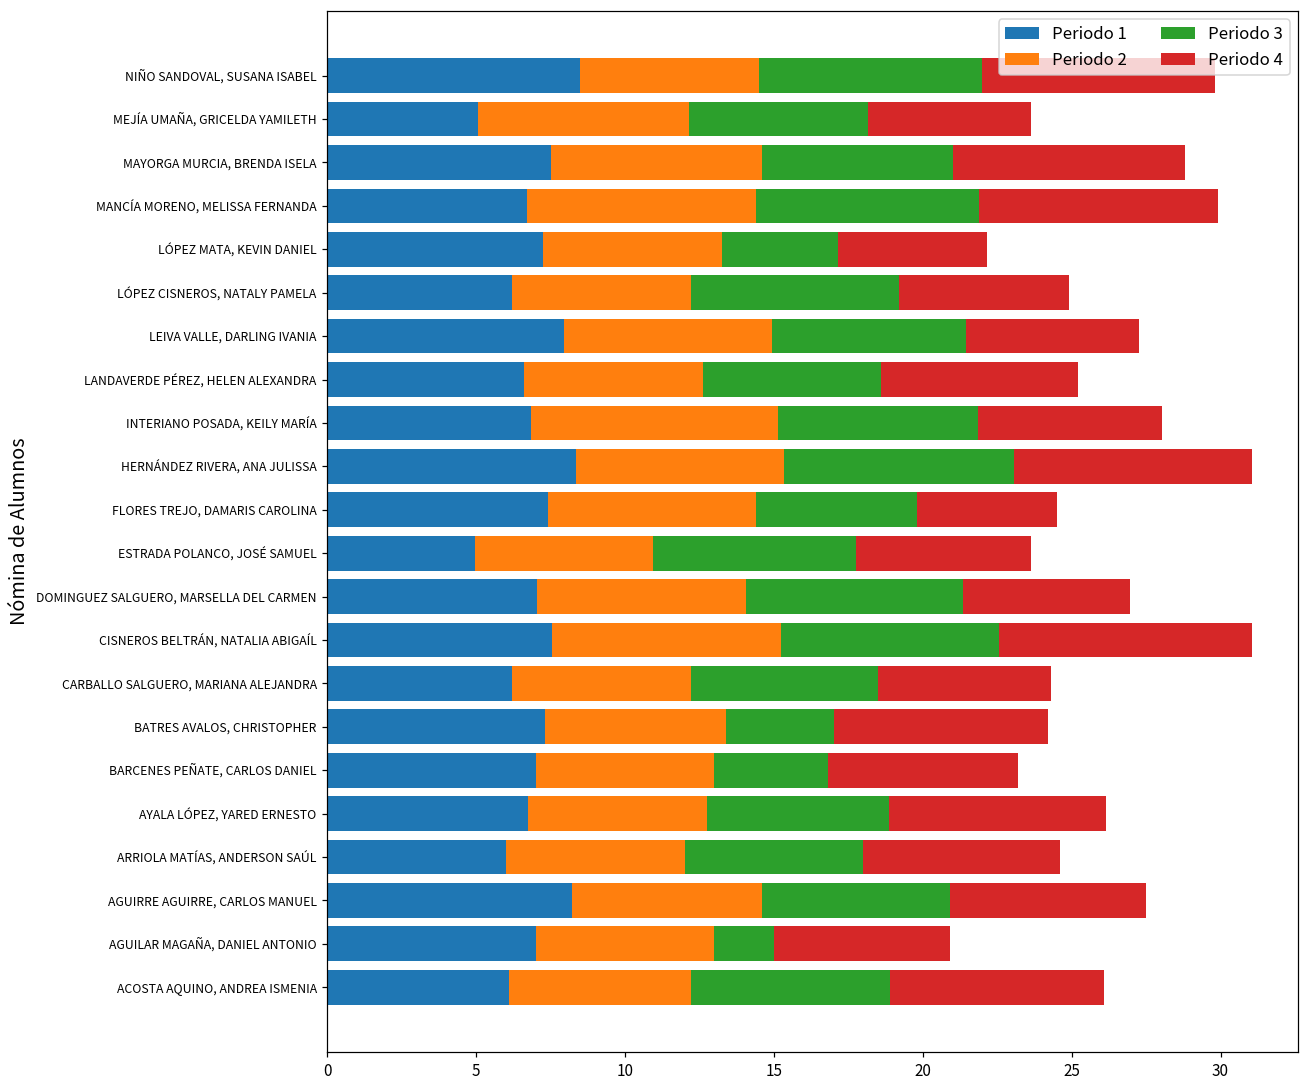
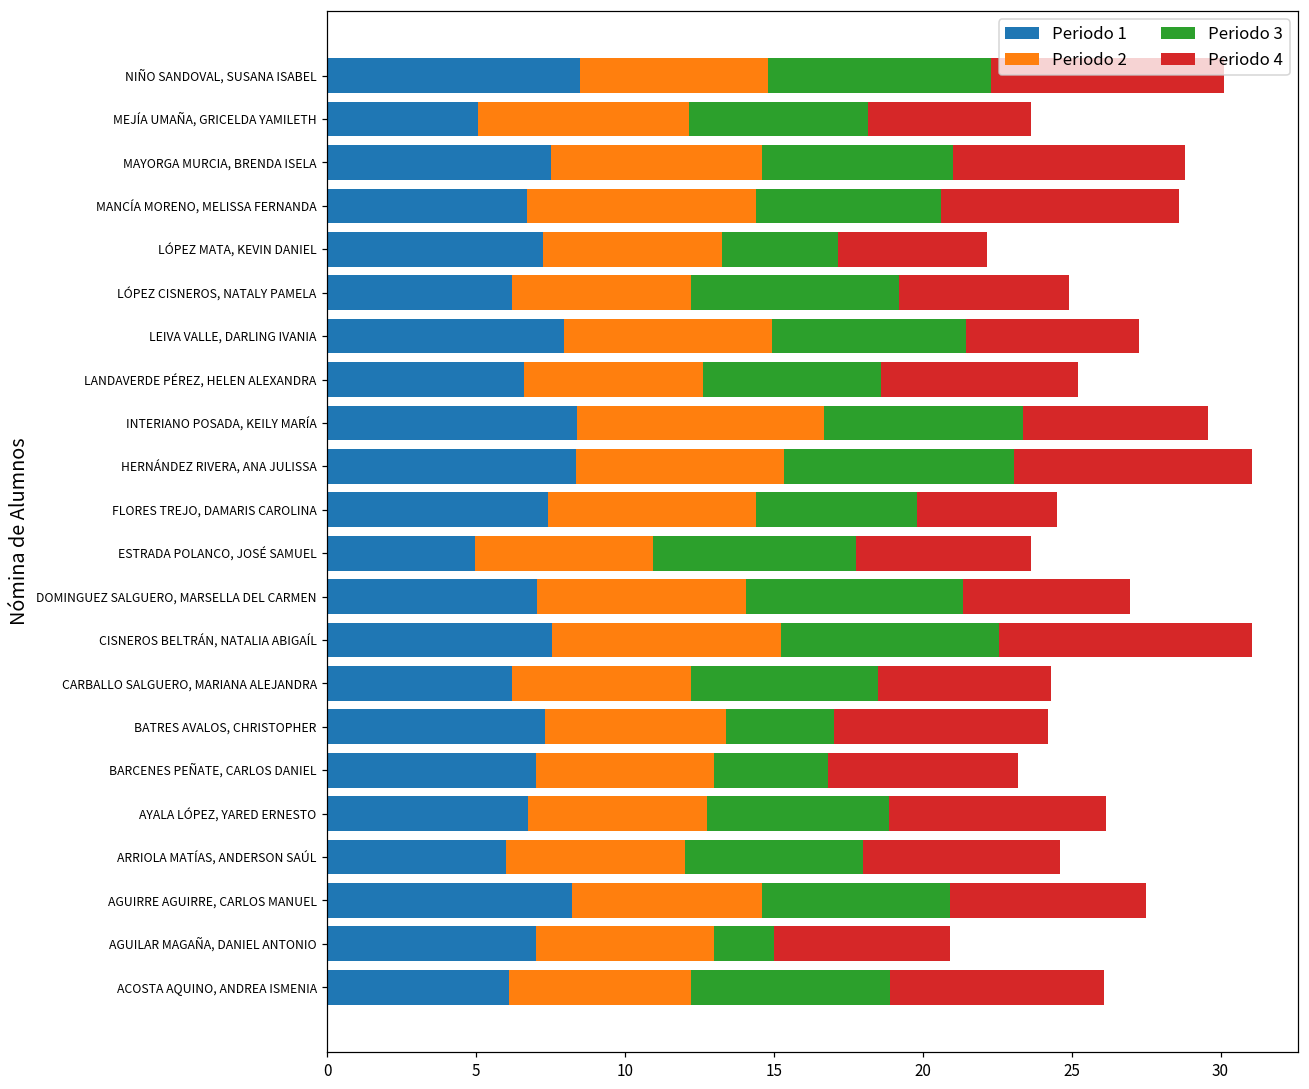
Periodo 2, NIÑO SANDOVAL, SUSANA ISABEL: 6.0 -> 6.3
Periodo 3, MANCÍA MORENO, MELISSA FERNANDA: 7.5 -> 6.2
Periodo 1, INTERIANO POSADA, KEILY MARÍA: 6.9 -> 8.4
